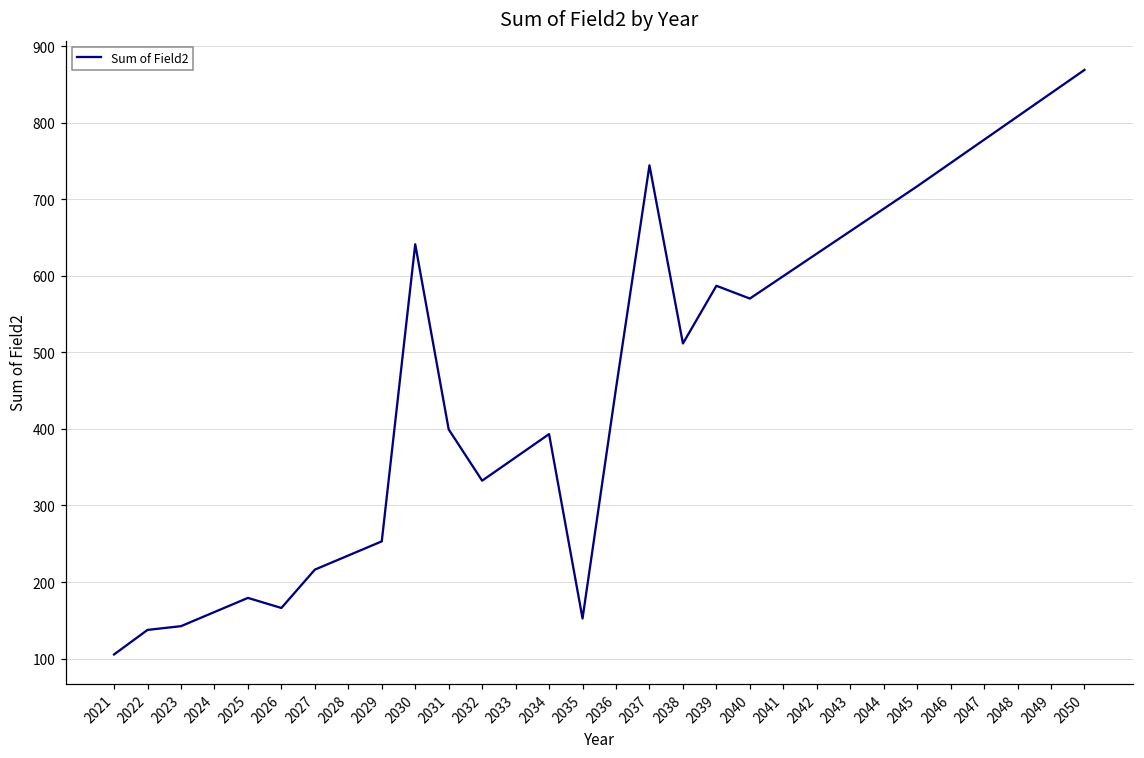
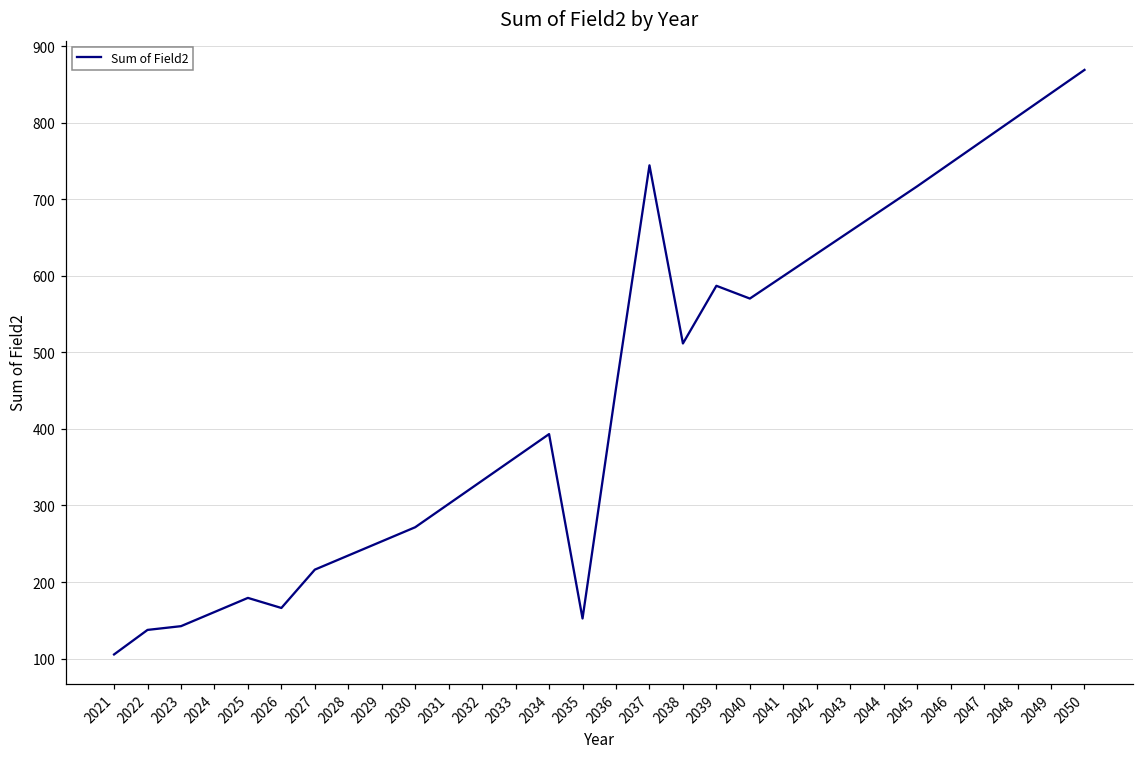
2030: 640 -> 270
2031: 400 -> 300
